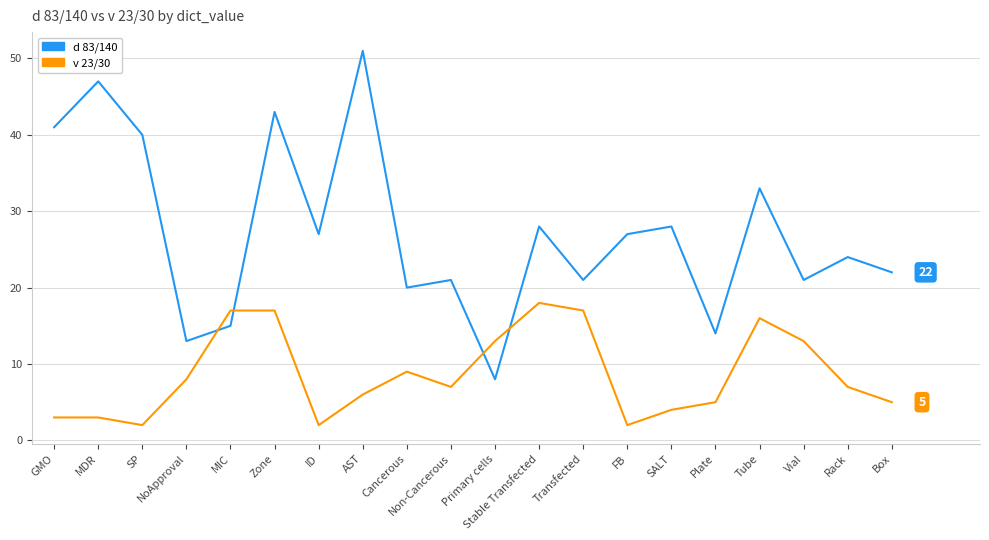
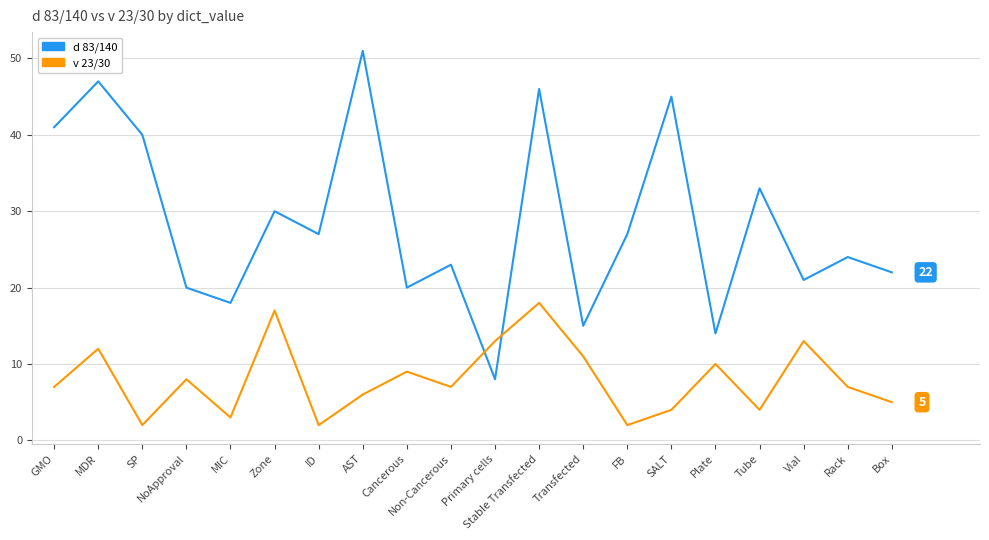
v 23/30, GMO: 3 -> 7
v 23/30, MDR: 3 -> 12
d 83/140, NoApproval: 13 -> 20
d 83/140, MIC: 15 -> 18
v 23/30, MIC: 17 -> 3
d 83/140, Zone: 43 -> 30
d 83/140, Non-Cancerous: 21 -> 23
d 83/140, Stable Transfected: 28 -> 46
d 83/140, Transfected: 21 -> 15
v 23/30, Transfected: 17 -> 11
d 83/140, SALT: 28 -> 45
v 23/30, Plate: 5 -> 10
v 23/30, Tube: 16 -> 4
